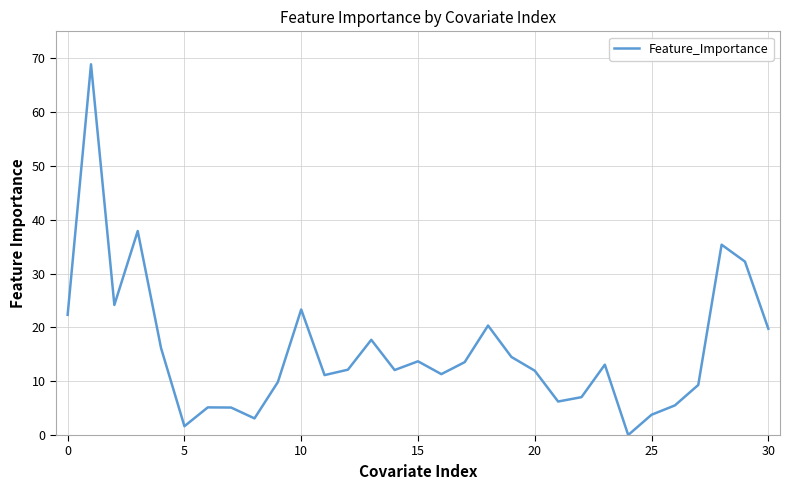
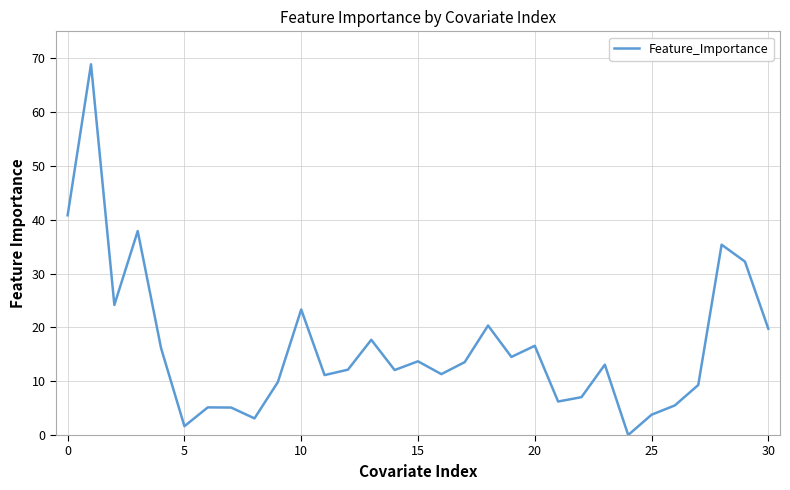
0: 22 -> 41
20: 12 -> 17
